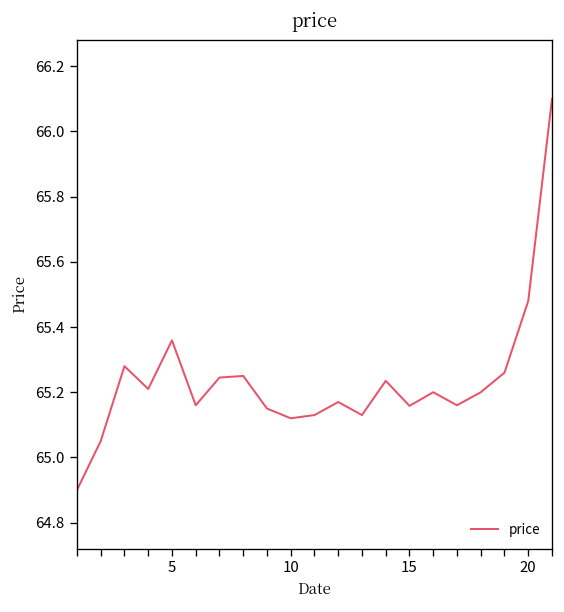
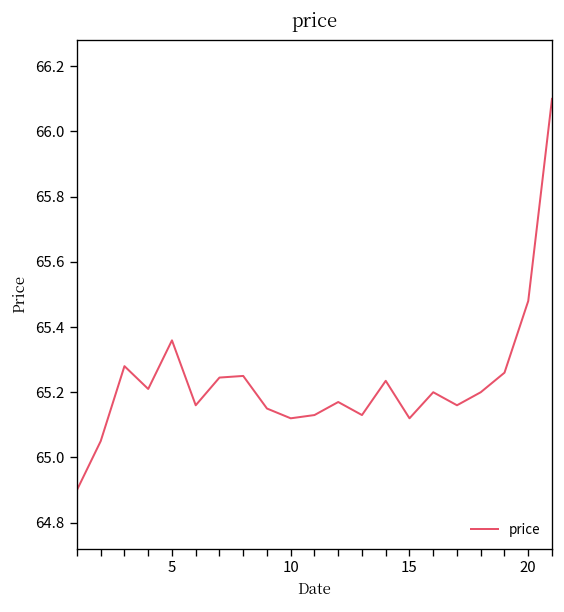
15: 65.16 -> 65.12
